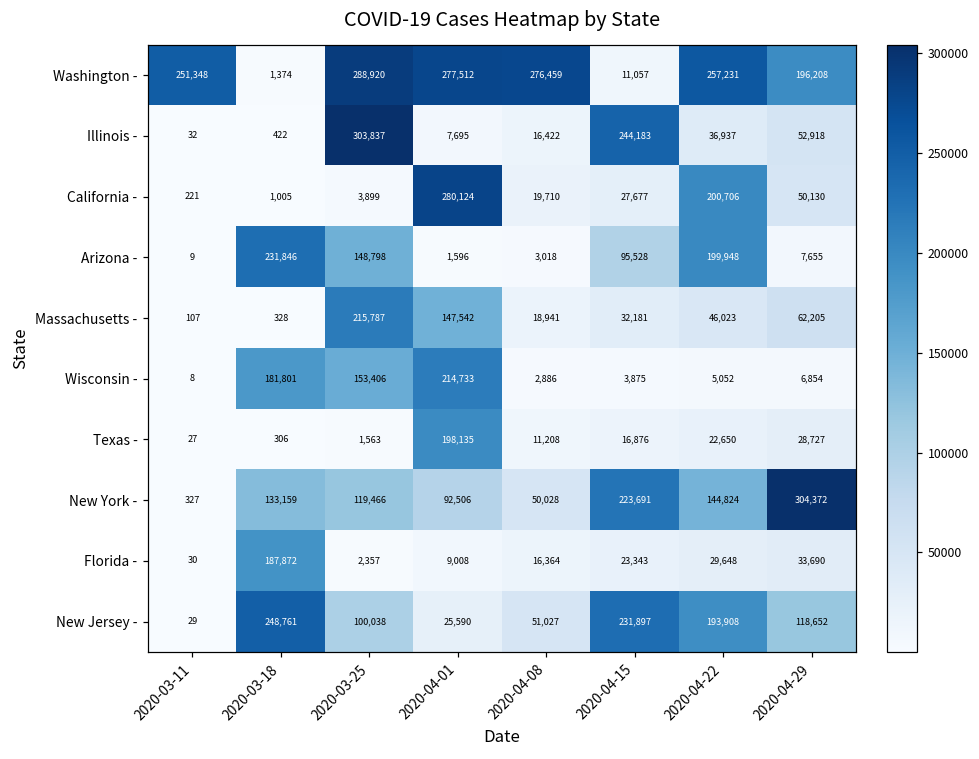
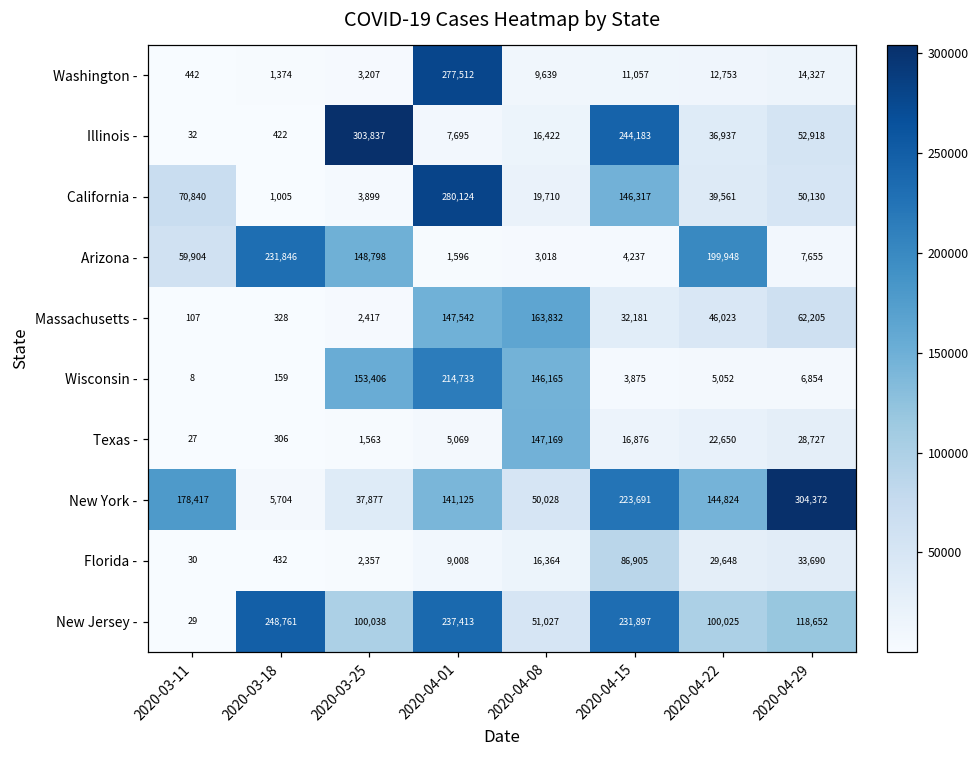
Washington -, 2020-03-11: 251,348 -> 442
Washington -, 2020-03-25: 288,920 -> 3,207
Washington -, 2020-04-08: 276,459 -> 9,639
Washington -, 2020-04-22: 257,231 -> 12,753
Washington -, 2020-04-29: 196,208 -> 14,327
California -, 2020-03-11: 221 -> 70,840
California -, 2020-04-15: 27,677 -> 146,317
California -, 2020-04-22: 200,706 -> 39,561
Arizona -, 2020-03-11: 9 -> 59,904
Arizona -, 2020-04-15: 95,528 -> 4,237
Massachusetts -, 2020-03-25: 215,787 -> 2,417
Massachusetts -, 2020-04-08: 18,941 -> 163,832
Wisconsin -, 2020-03-18: 181,801 -> 159
Wisconsin -, 2020-04-08: 2,886 -> 146,165
Texas -, 2020-04-01: 198,135 -> 5,069
Texas -, 2020-04-08: 11,208 -> 147,169
New York -, 2020-03-11: 327 -> 178,417
New York -, 2020-03-18: 133,159 -> 5,704
New York -, 2020-03-25: 119,466 -> 37,877
New York -, 2020-04-01: 92,506 -> 141,125
Florida -, 2020-03-18: 187,872 -> 432
Florida -, 2020-04-15: 23,343 -> 86,905
New Jersey -, 2020-04-01: 25,590 -> 237,413
New Jersey -, 2020-04-22: 193,908 -> 100,025
